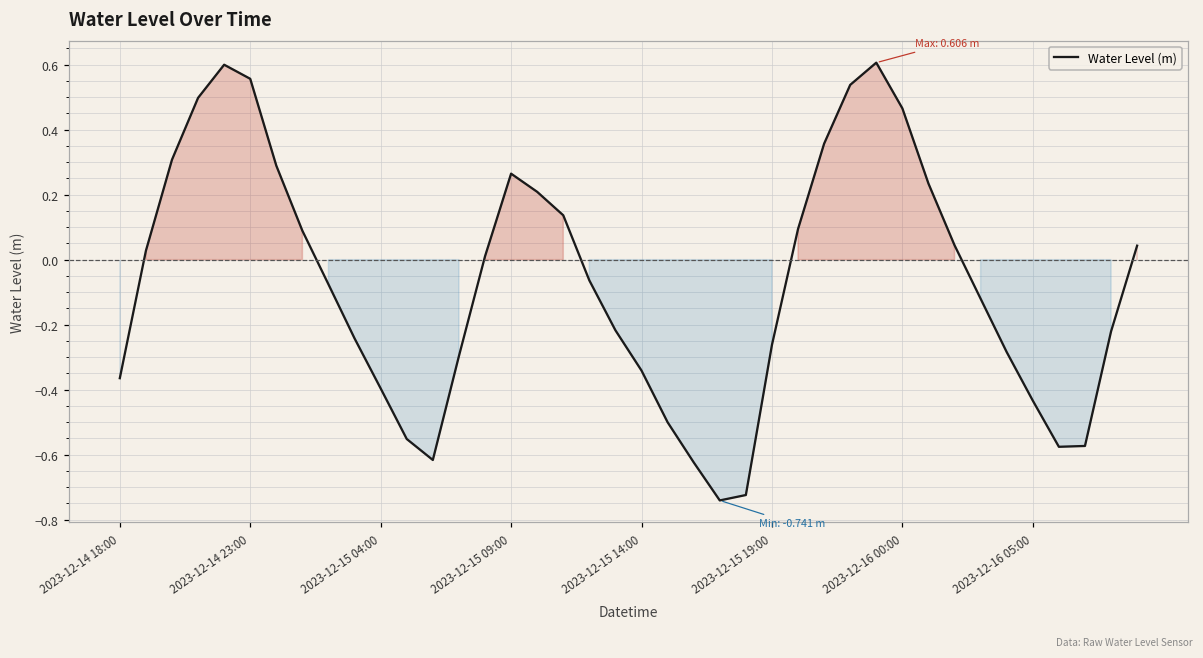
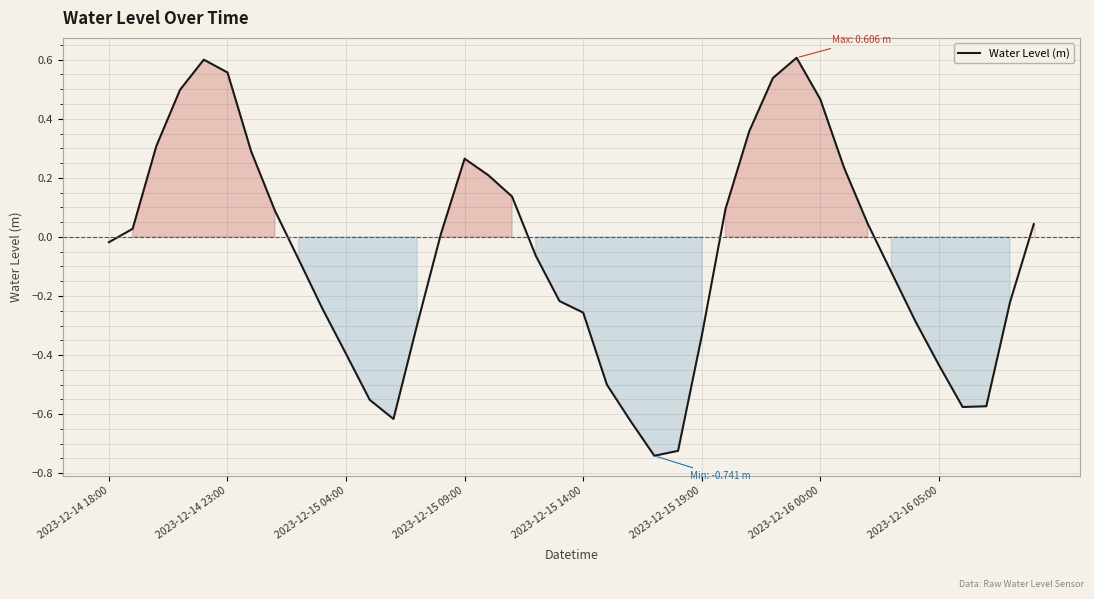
2023-12-14 18:00: -0.36 -> -0.02
2023-12-15 14:00: -0.34 -> -0.26
2023-12-15 19:00: -0.26 -> -0.34
